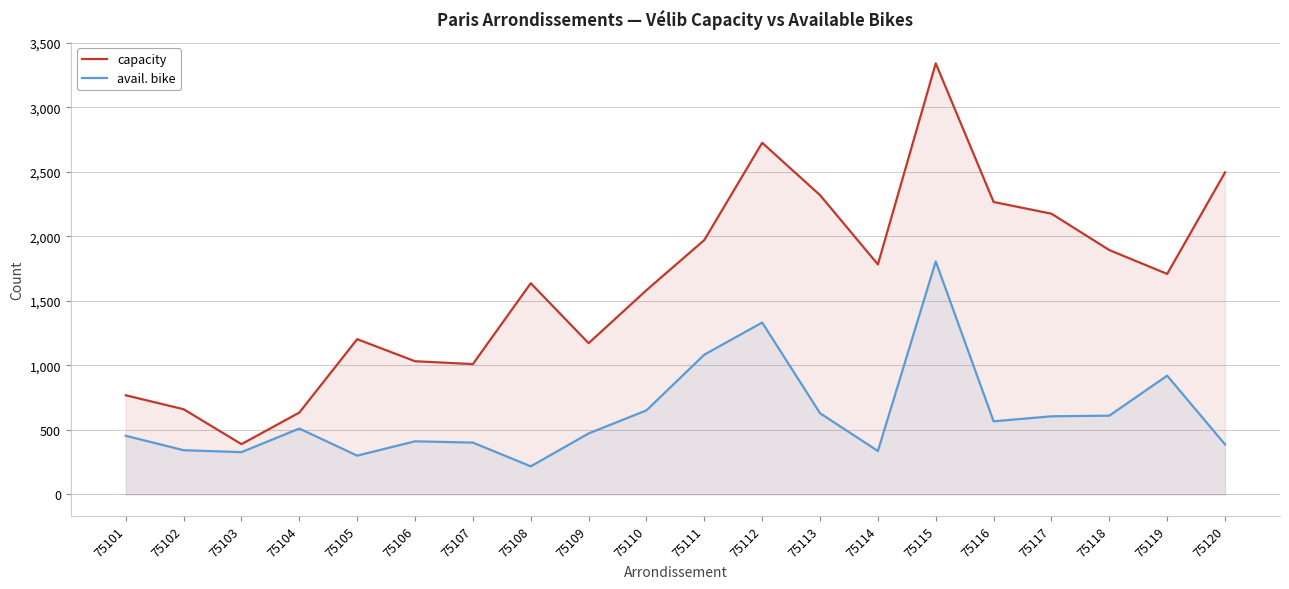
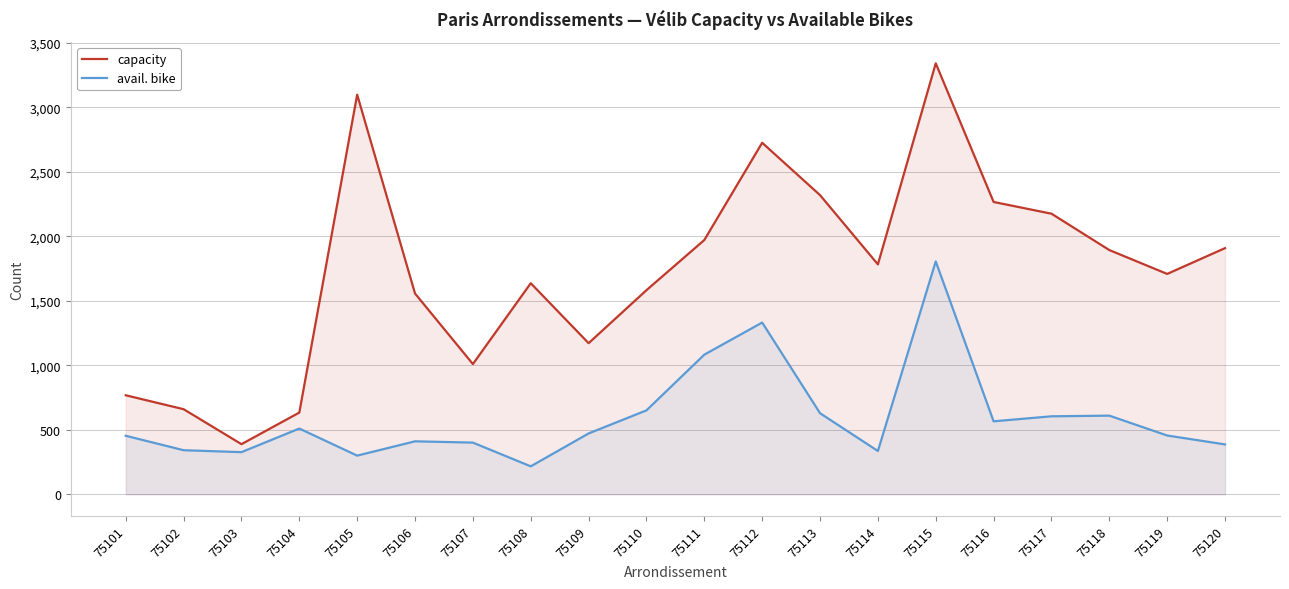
capacity, 75105: 1,200 -> 3,100
capacity, 75106: 1,030 -> 1,560
avail. bike, 75119: 920 -> 460
capacity, 75120: 2,500 -> 1,910
